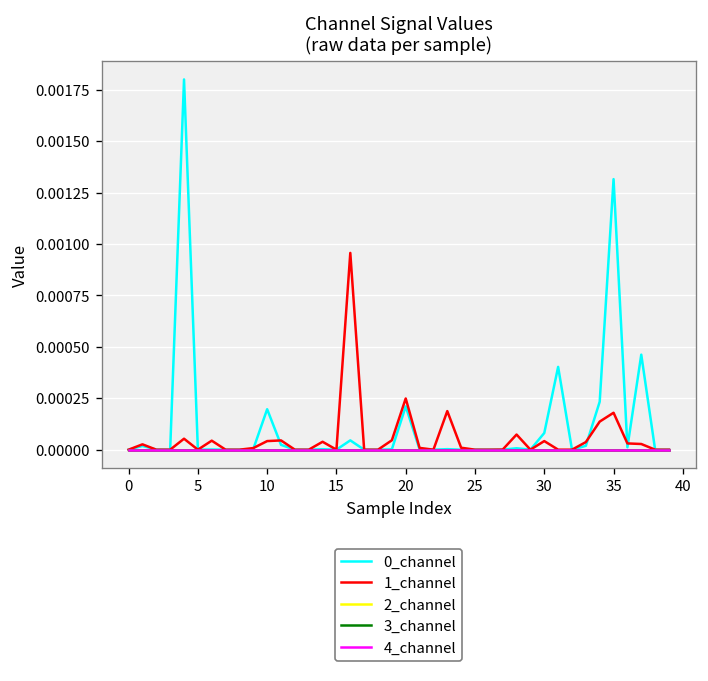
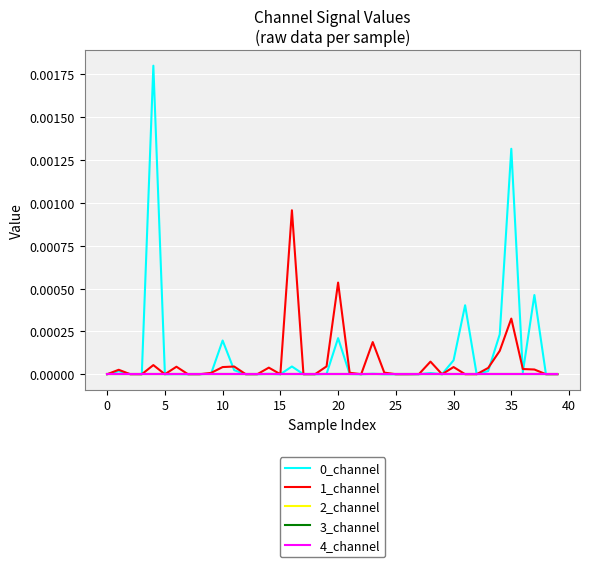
1_channel, 20: 0.00025 -> 0.00053
1_channel, 35: 0.00018 -> 0.00032
